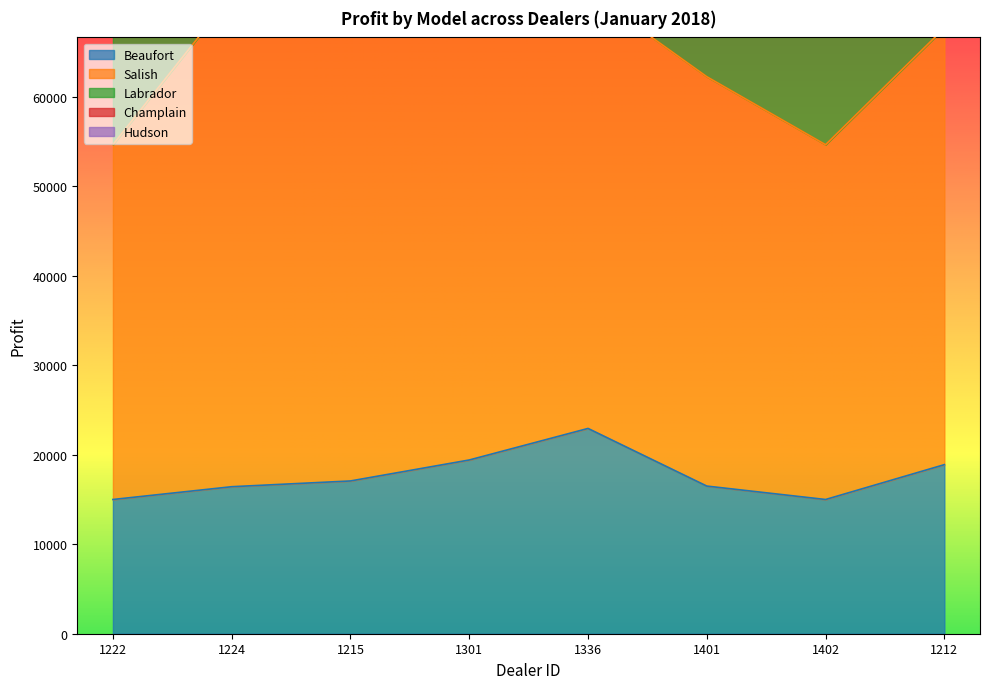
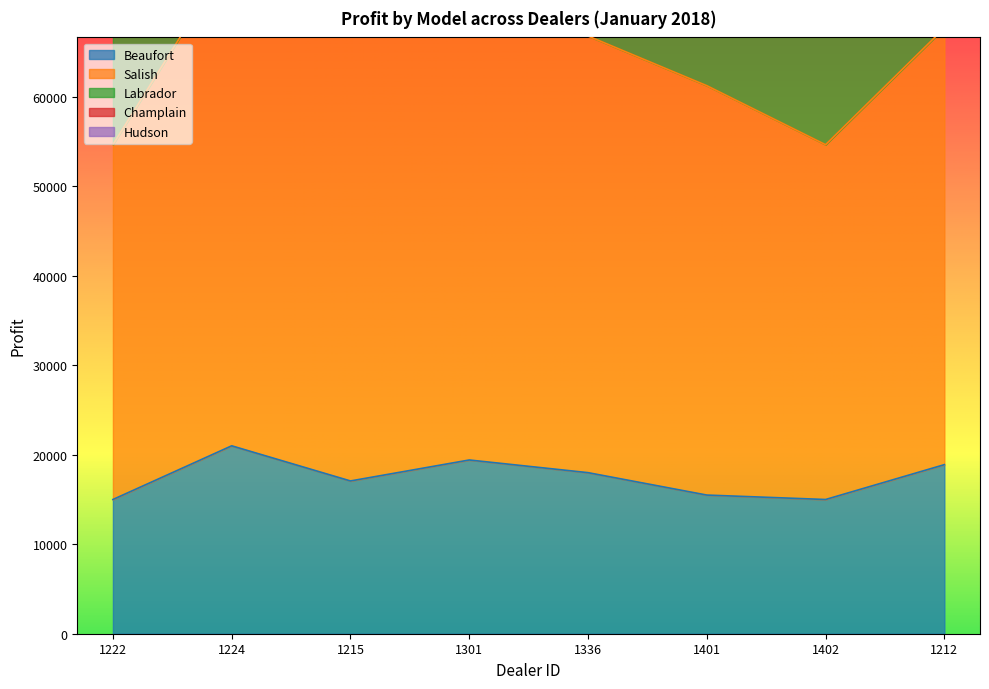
Beaufort, 1224: 16000 -> 21000
Beaufort, 1336: 23000 -> 18000
Beaufort, 1401: 17000 -> 15000
